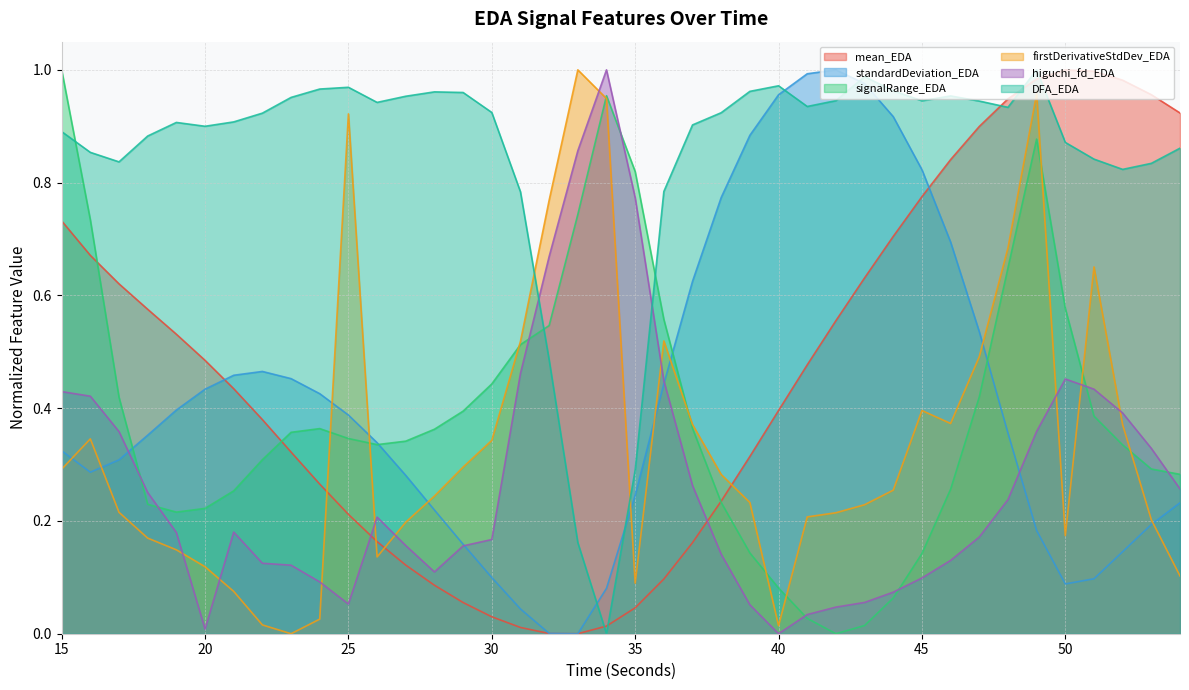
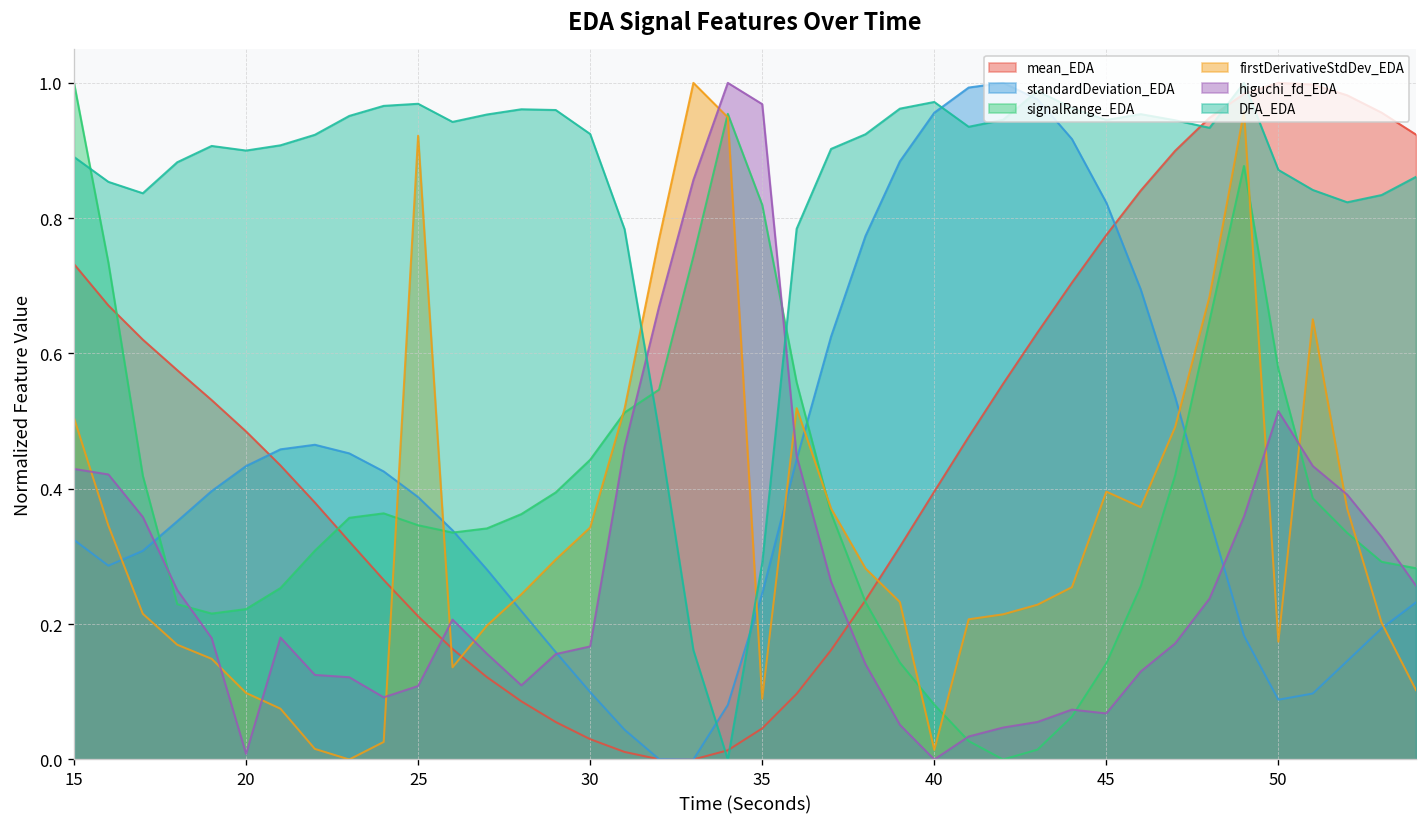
firstDerivativeStdDev_EDA, 15: 0.29 -> 0.50
firstDerivativeStdDev_EDA, 20: 0.12 -> 0.10
higuchi_fd_EDA, 25: 0.05 -> 0.11
higuchi_fd_EDA, 35: 0.77 -> 0.97
higuchi_fd_EDA, 45: 0.10 -> 0.07
higuchi_fd_EDA, 50: 0.45 -> 0.51
